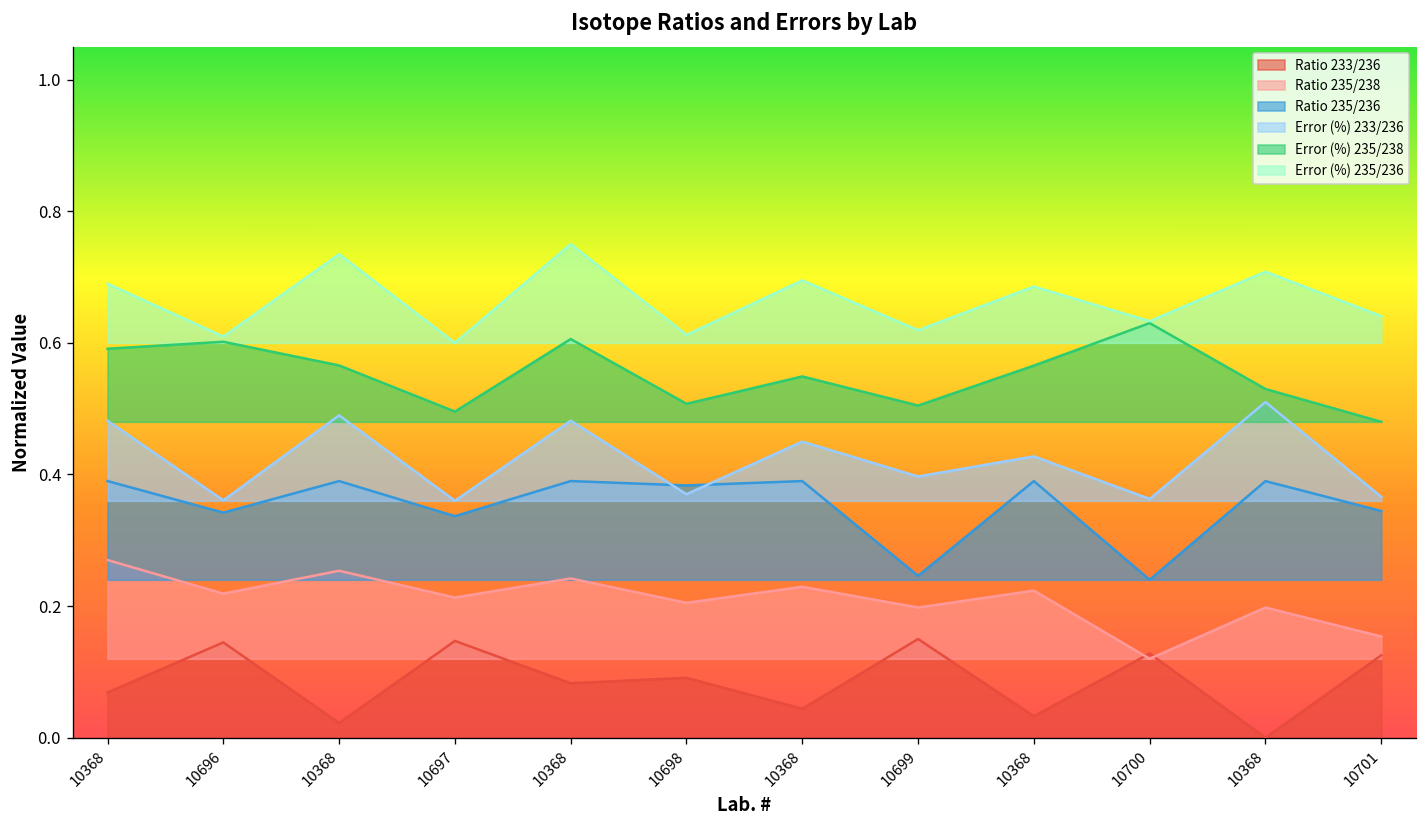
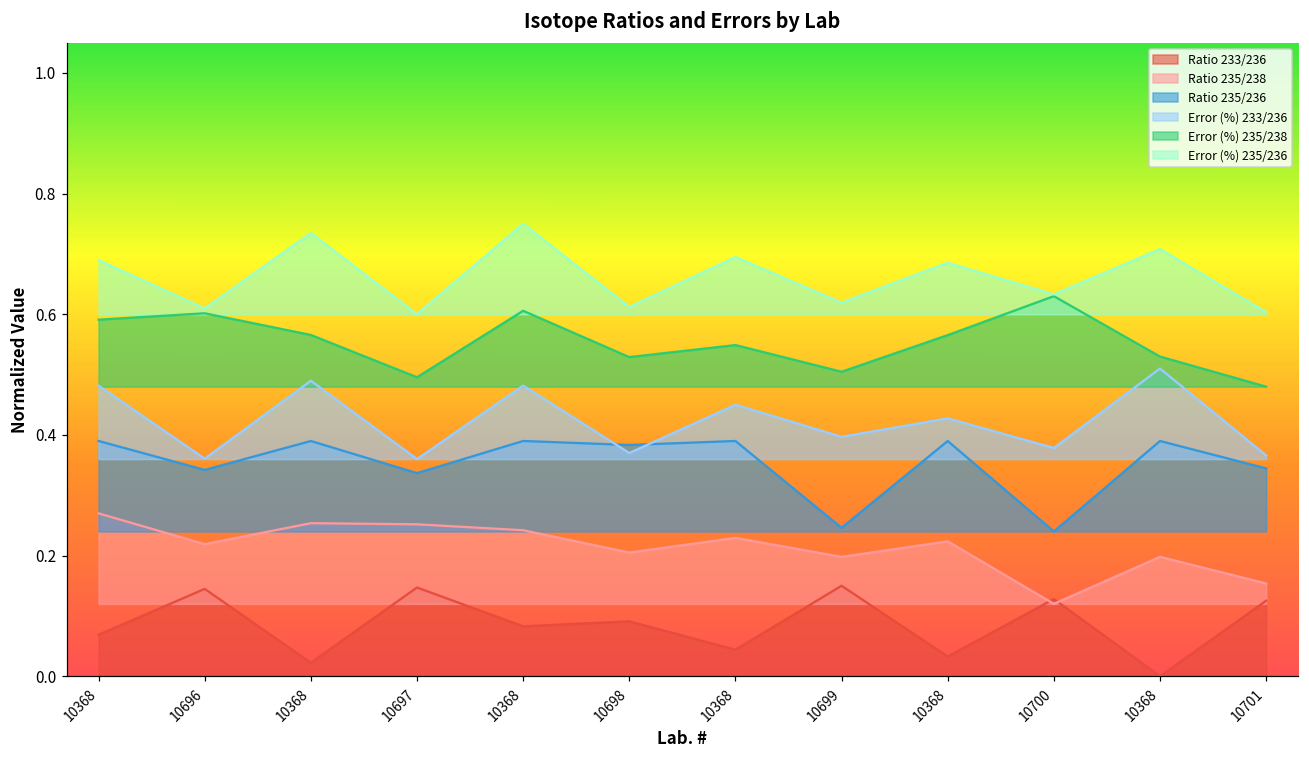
Ratio 235/238, 10697: 0.21 -> 0.25
Error (%) 235/238, 10698: 0.51 -> 0.53
Error (%) 233/236, 10700: 0.36 -> 0.38
Error (%) 235/236, 10701: 0.64 -> 0.60
